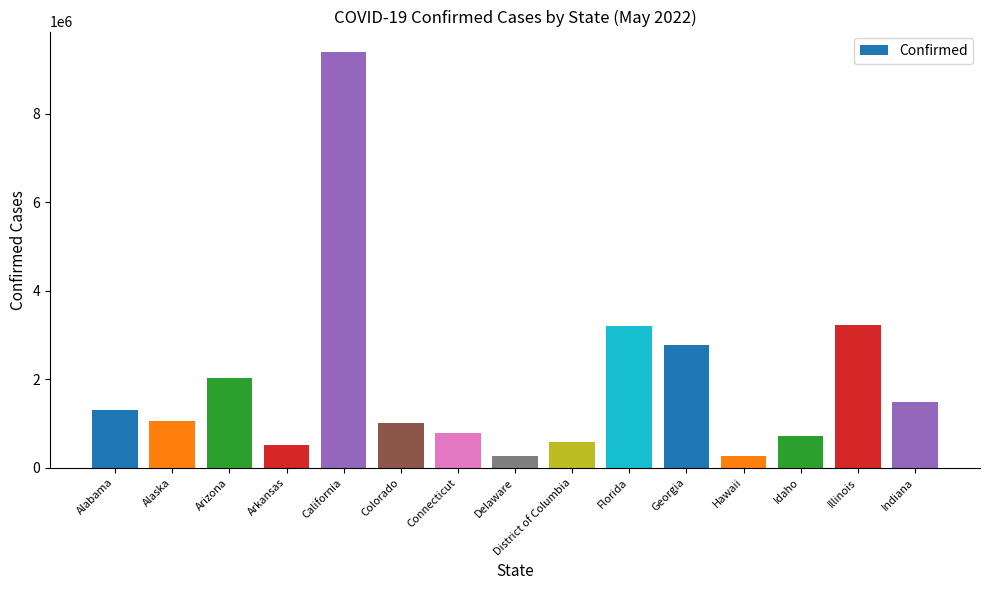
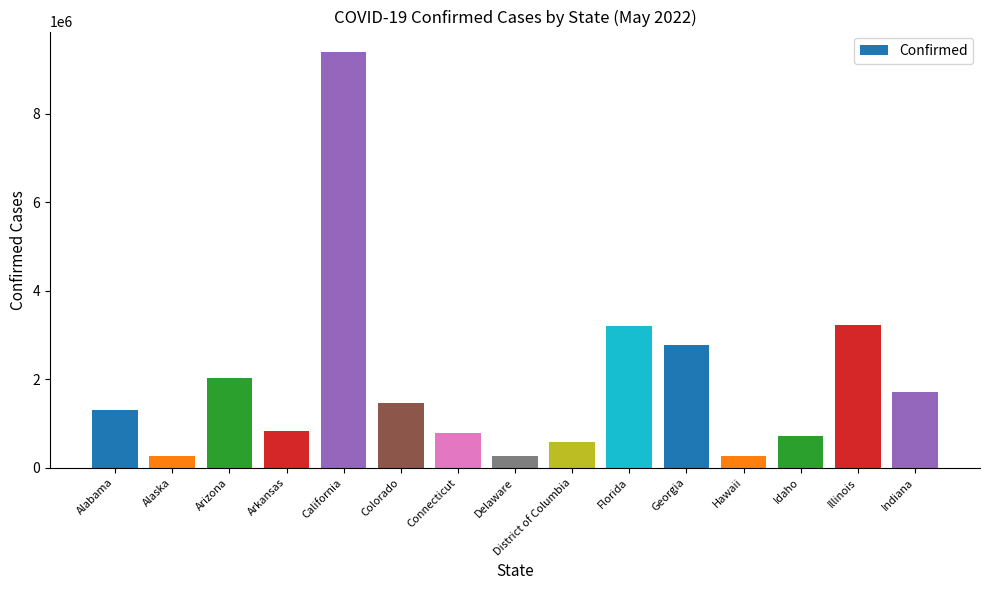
Alaska: 1100000 -> 300000
Arkansas: 500000 -> 800000
Colorado: 1000000 -> 1500000
Indiana: 1500000 -> 1700000
